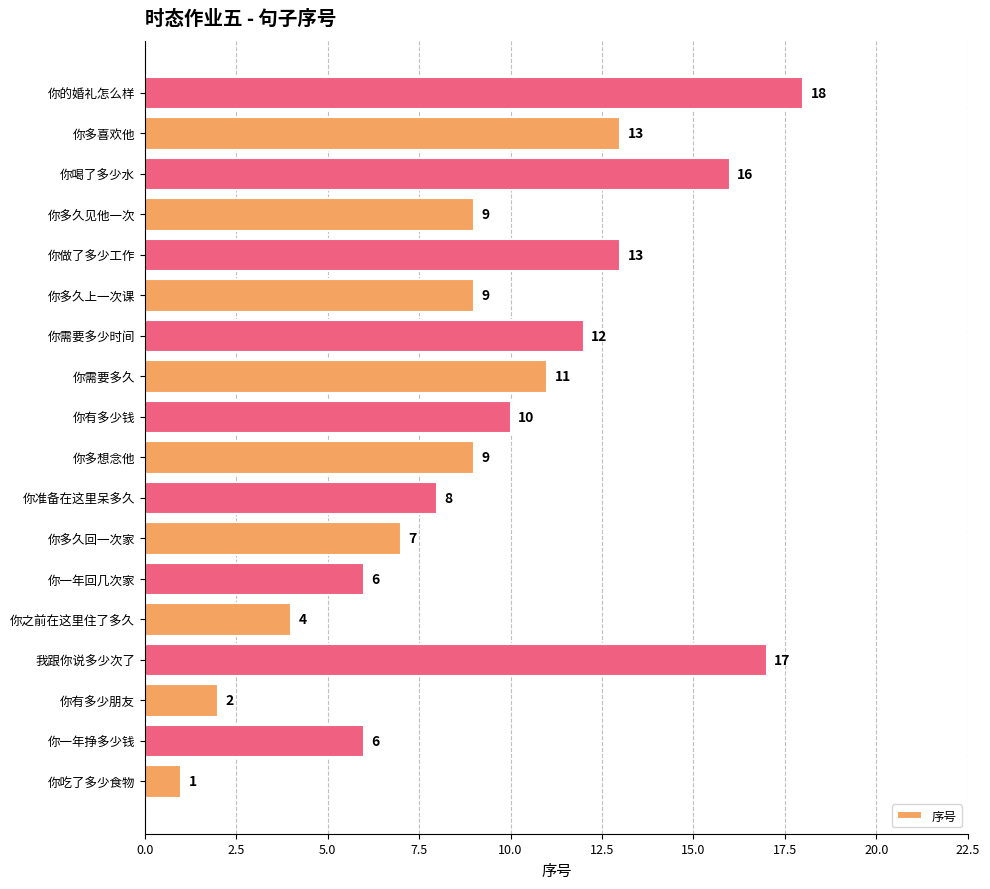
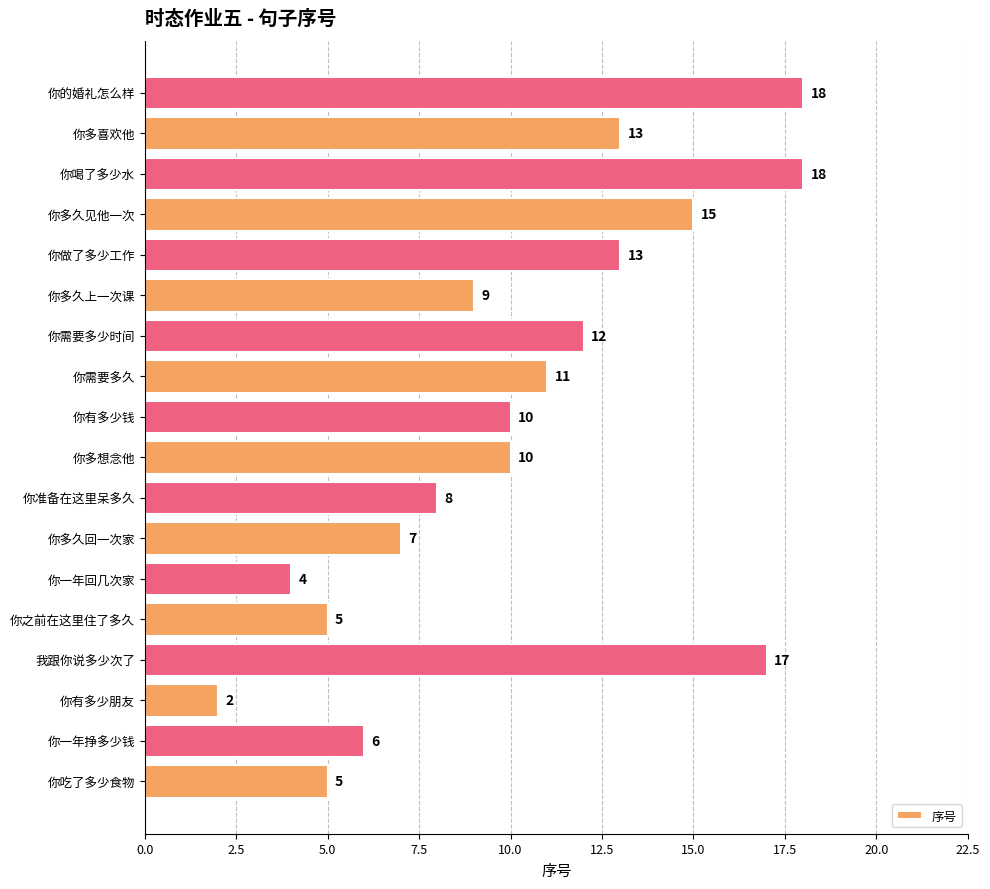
你喝了多少水: 16 -> 18
你多久见他一次: 9 -> 15
你多想念他: 9 -> 10
你一年回几次家: 6 -> 4
你之前在这里住了多久: 4 -> 5
你吃了多少食物: 1 -> 5
